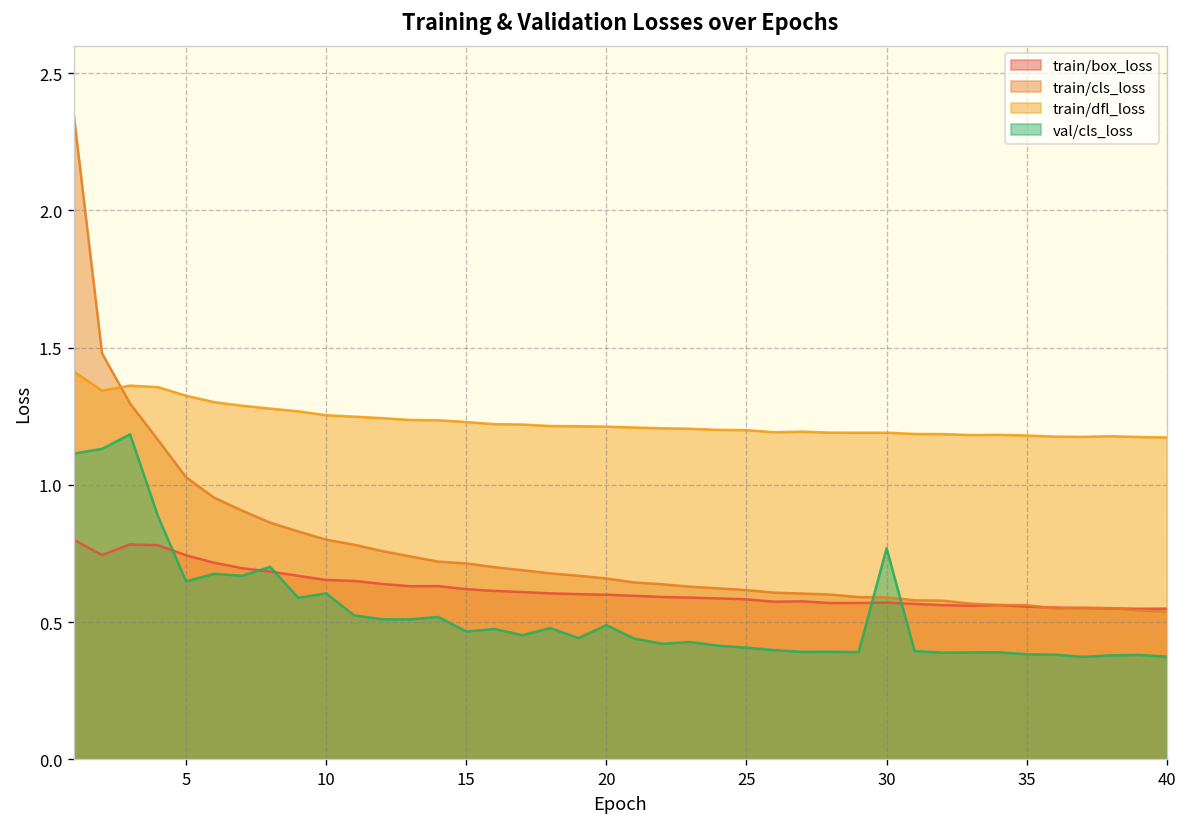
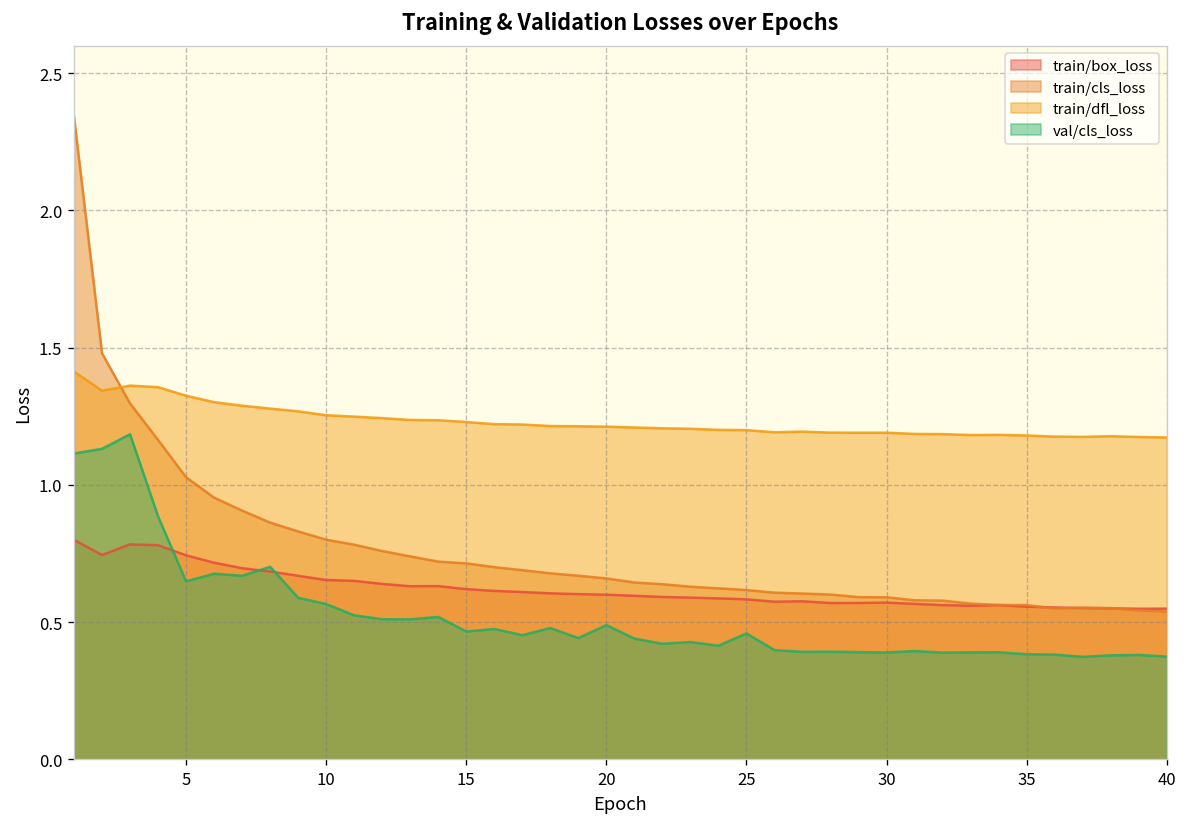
val/cls_loss, 10: 0.61 -> 0.57
val/cls_loss, 25: 0.41 -> 0.46
val/cls_loss, 30: 0.77 -> 0.39
